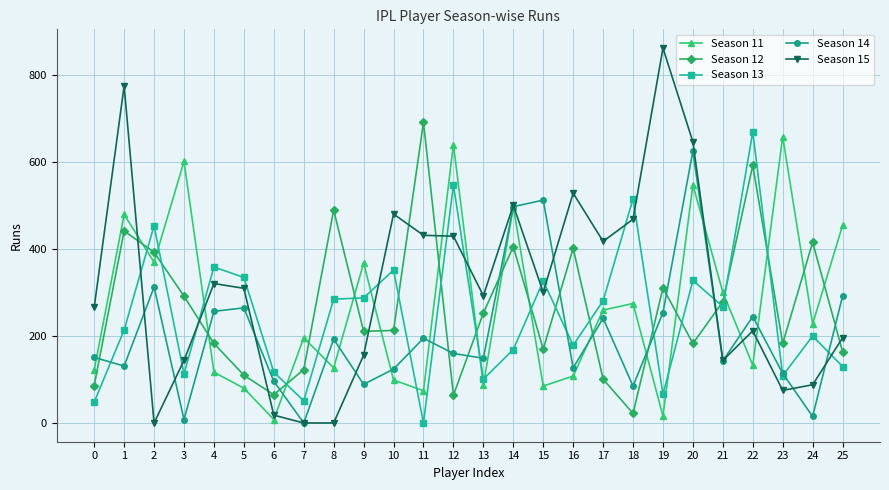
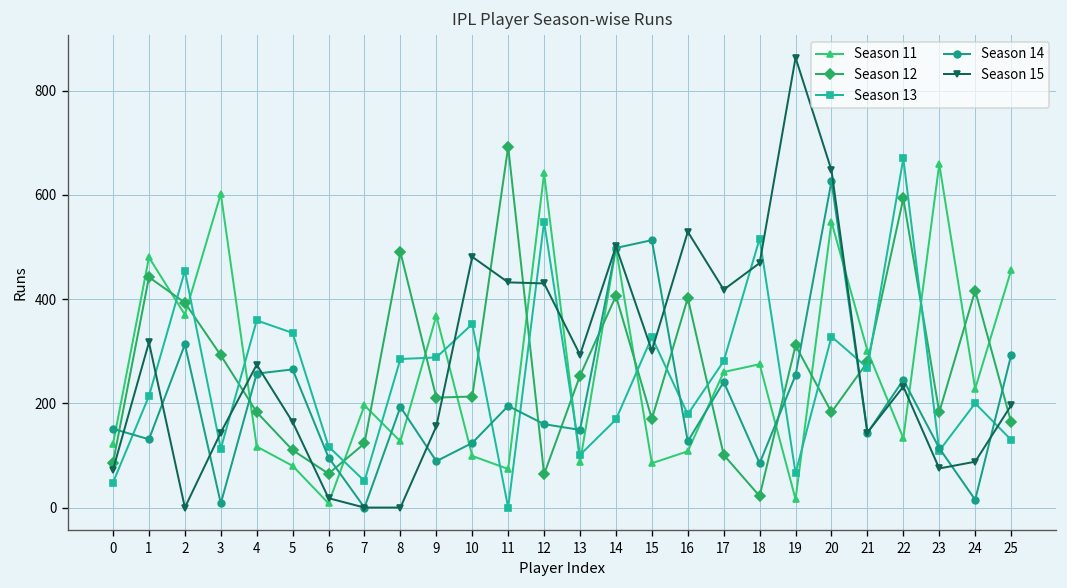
Season 15, 0: 270 -> 70
Season 15, 1: 780 -> 320
Season 15, 4: 320 -> 270
Season 15, 5: 310 -> 160
Season 15, 22: 210 -> 230
